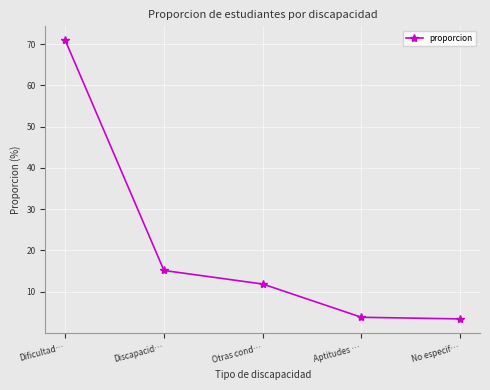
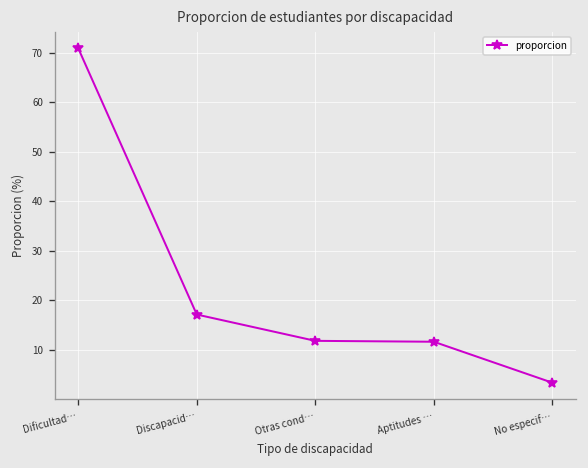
Discapacid…: 15 -> 17
Aptitudes …: 4 -> 12
